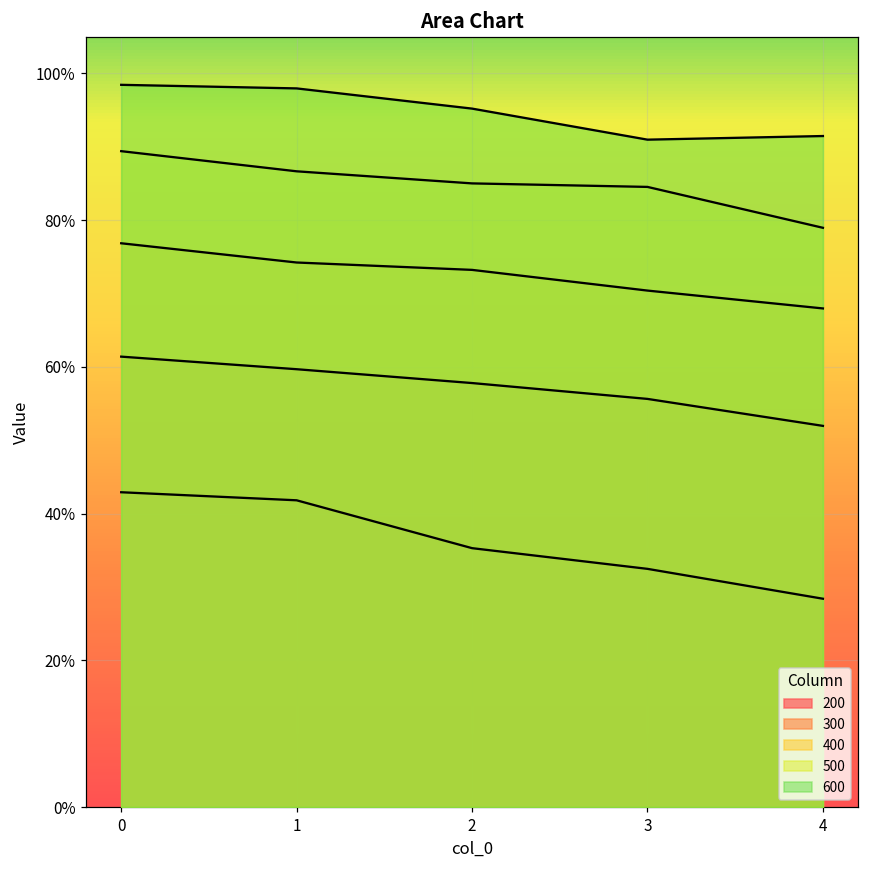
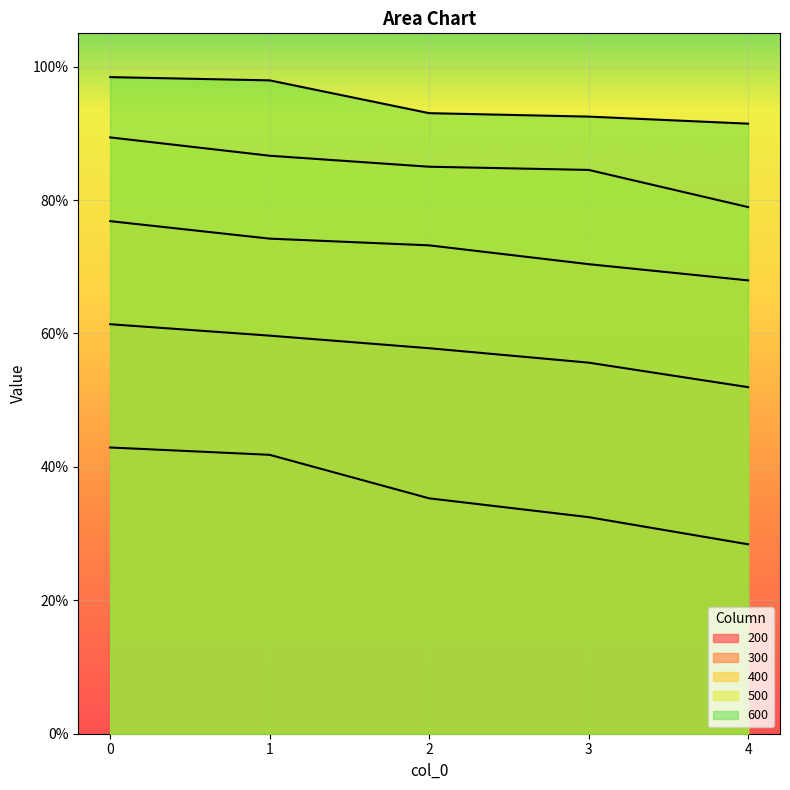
600, 2: 95% -> 93%
600, 3: 91% -> 93%
